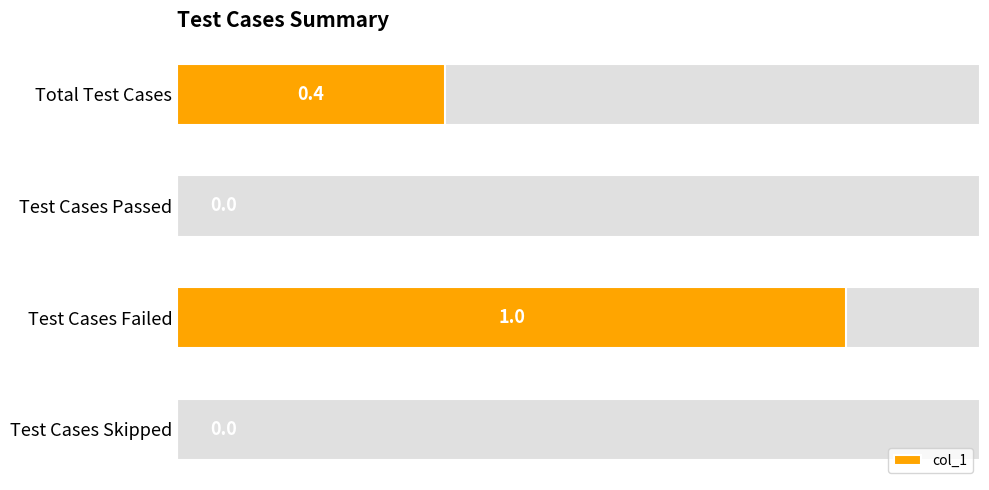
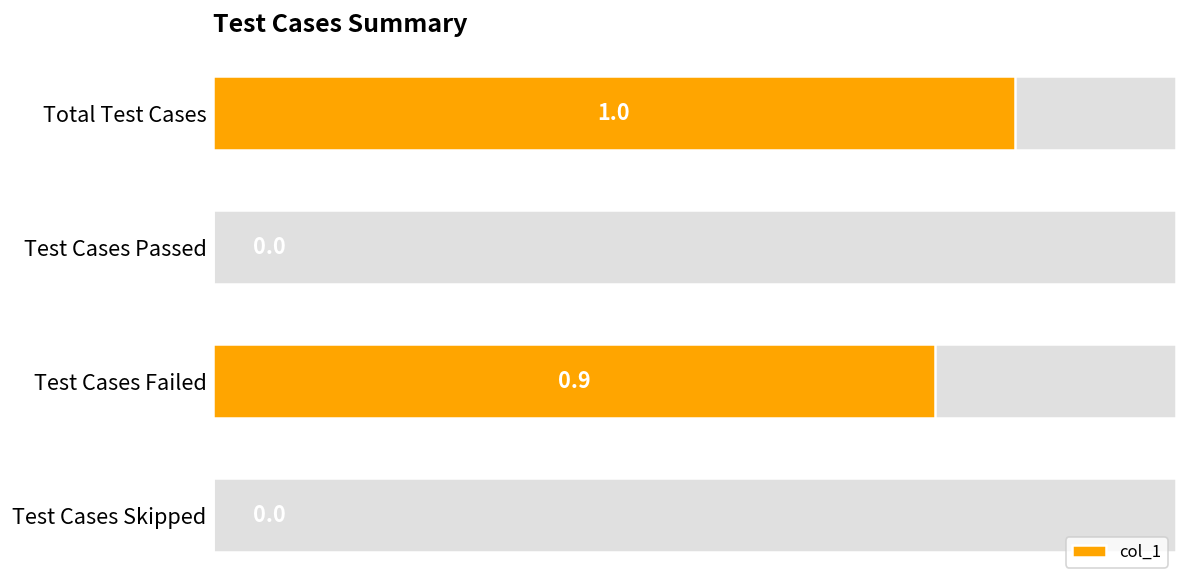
col_1, Total Test Cases: 0.4 -> 1.0
col_1, Test Cases Failed: 1.0 -> 0.9
